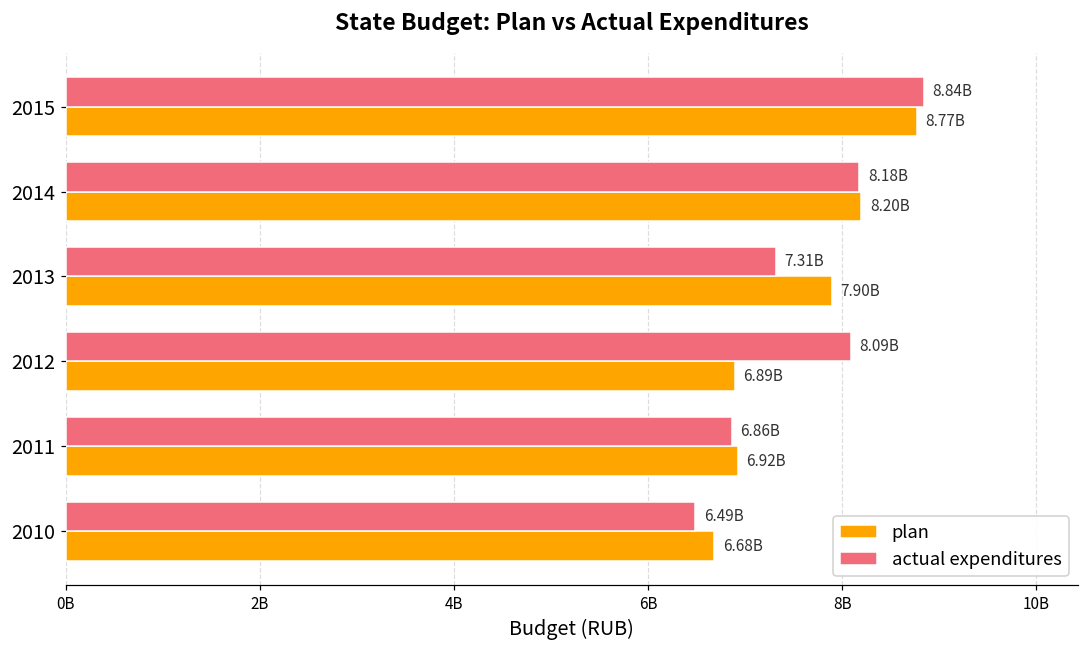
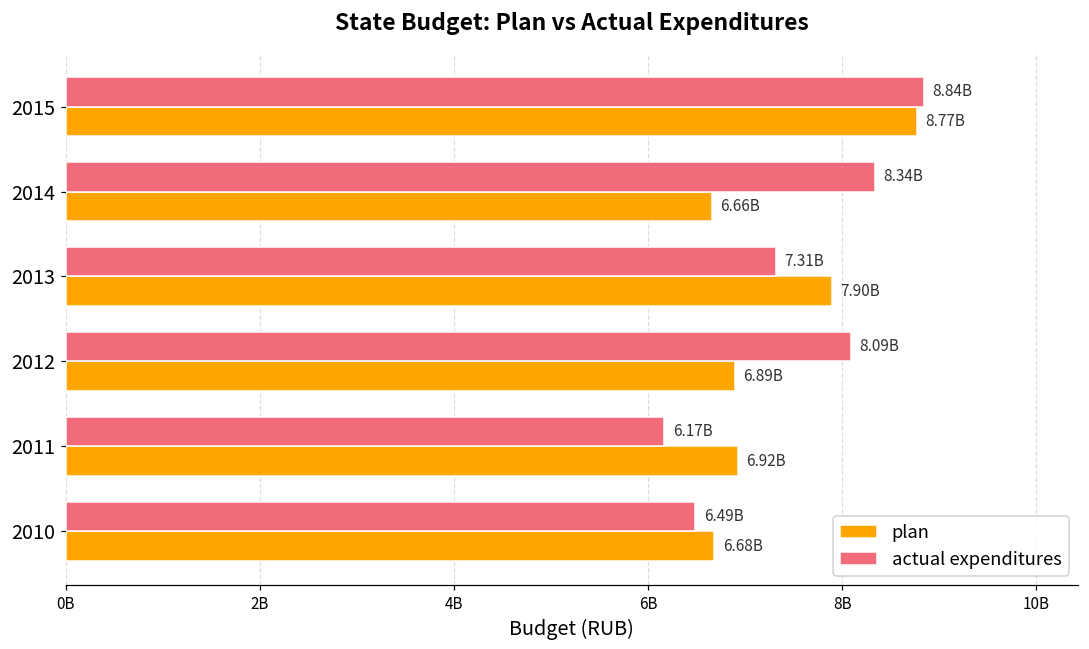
actual expenditures, 2014: 8.18B -> 8.34B
plan, 2014: 8.20B -> 6.66B
actual expenditures, 2011: 6.86B -> 6.17B
